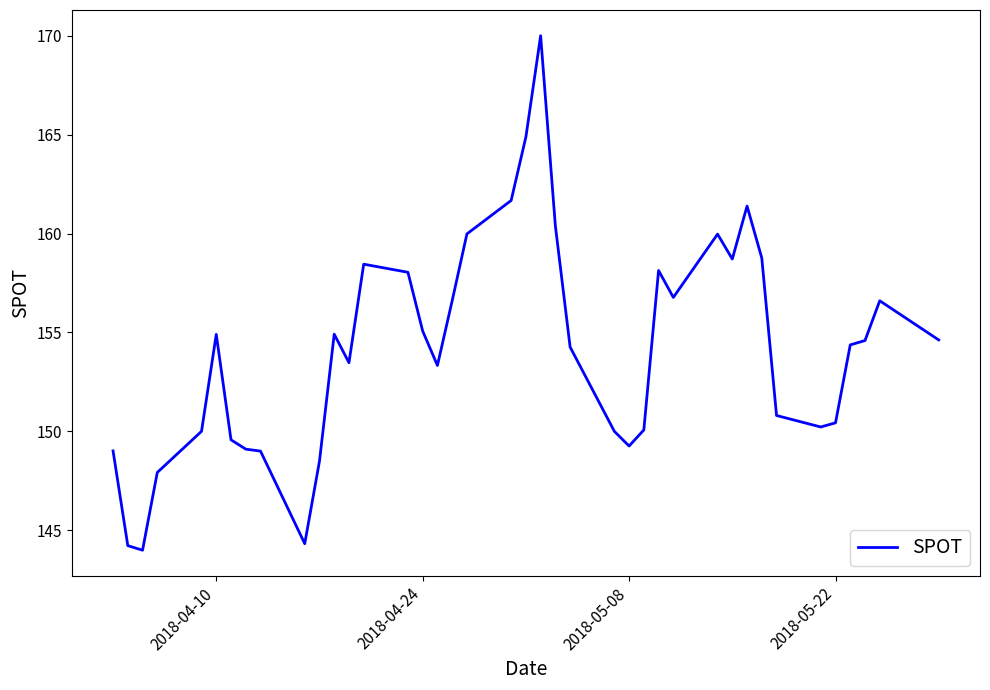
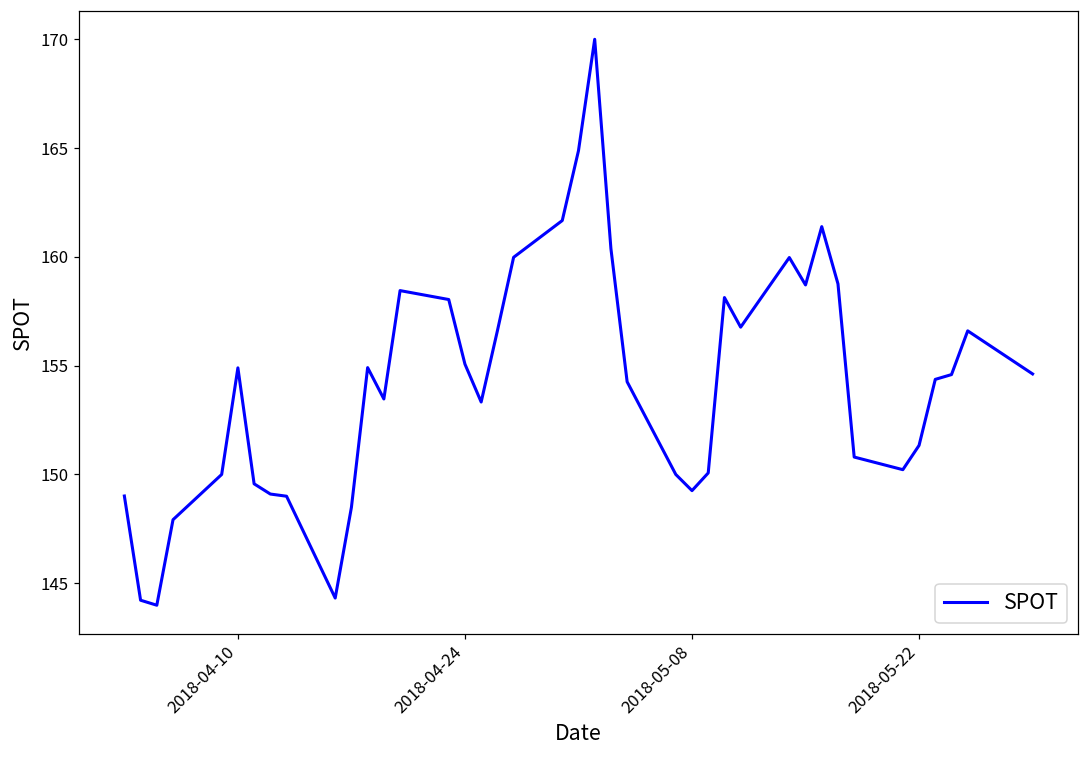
2018-05-22: 150.4 -> 151.3
